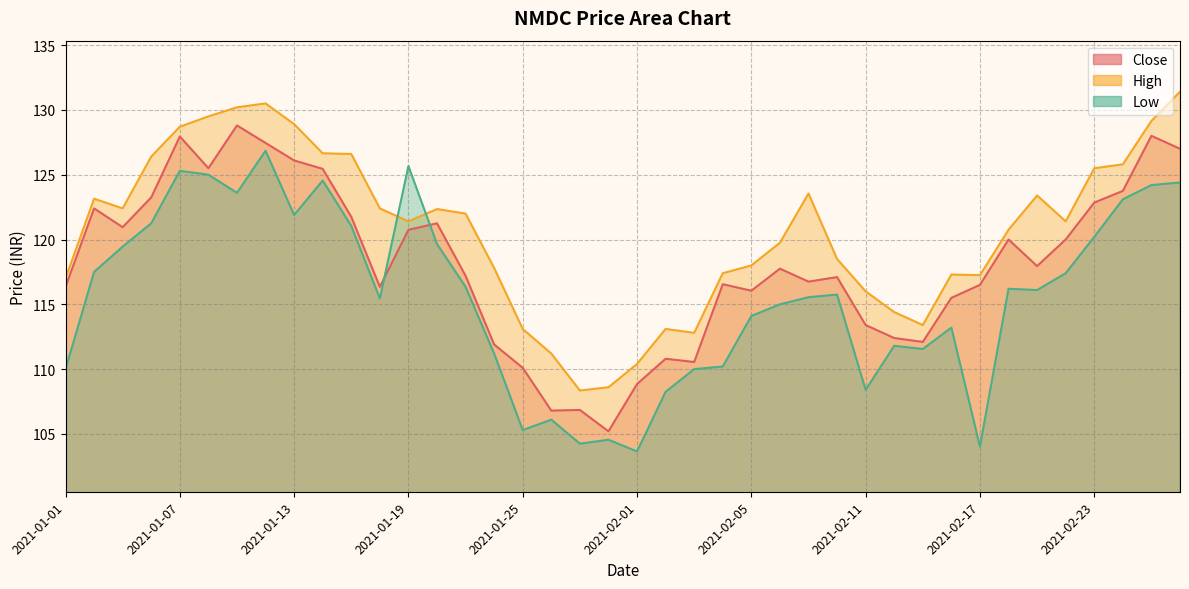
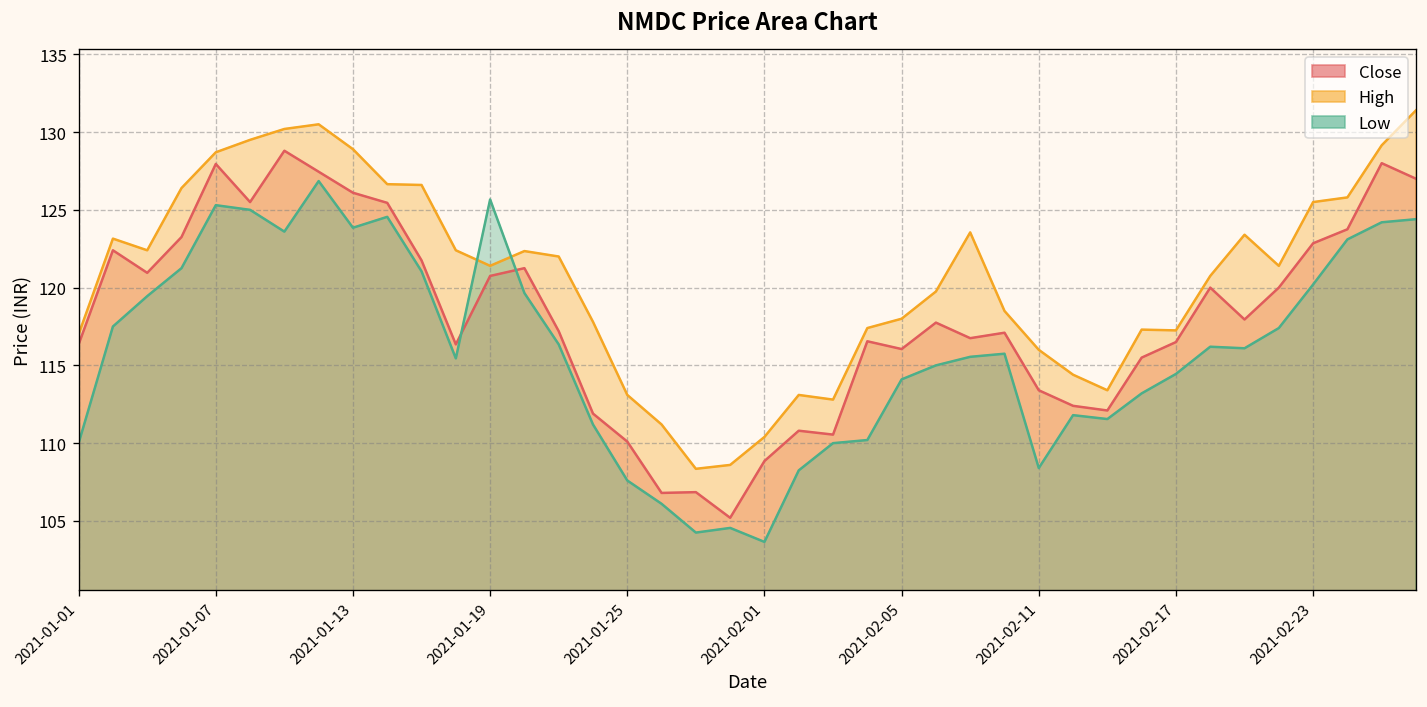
Low, 2021-01-13: 121.9 -> 123.9
Low, 2021-01-25: 105.3 -> 107.6
Low, 2021-02-17: 104.0 -> 114.5
